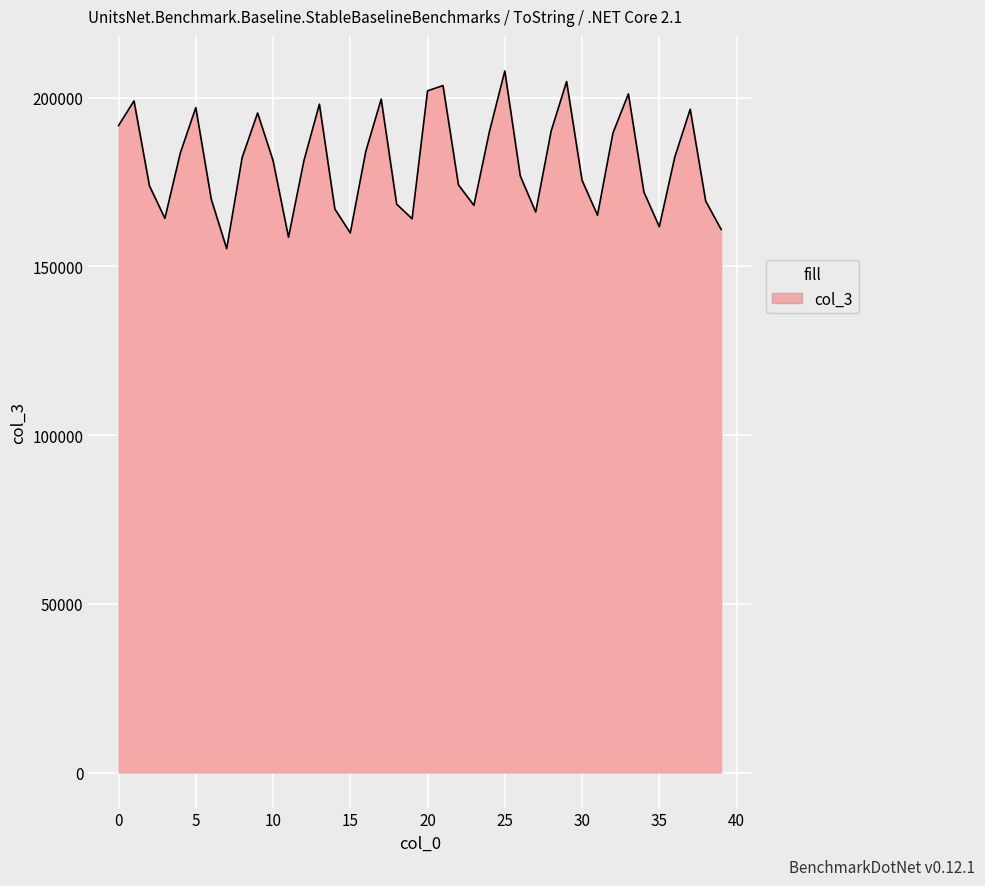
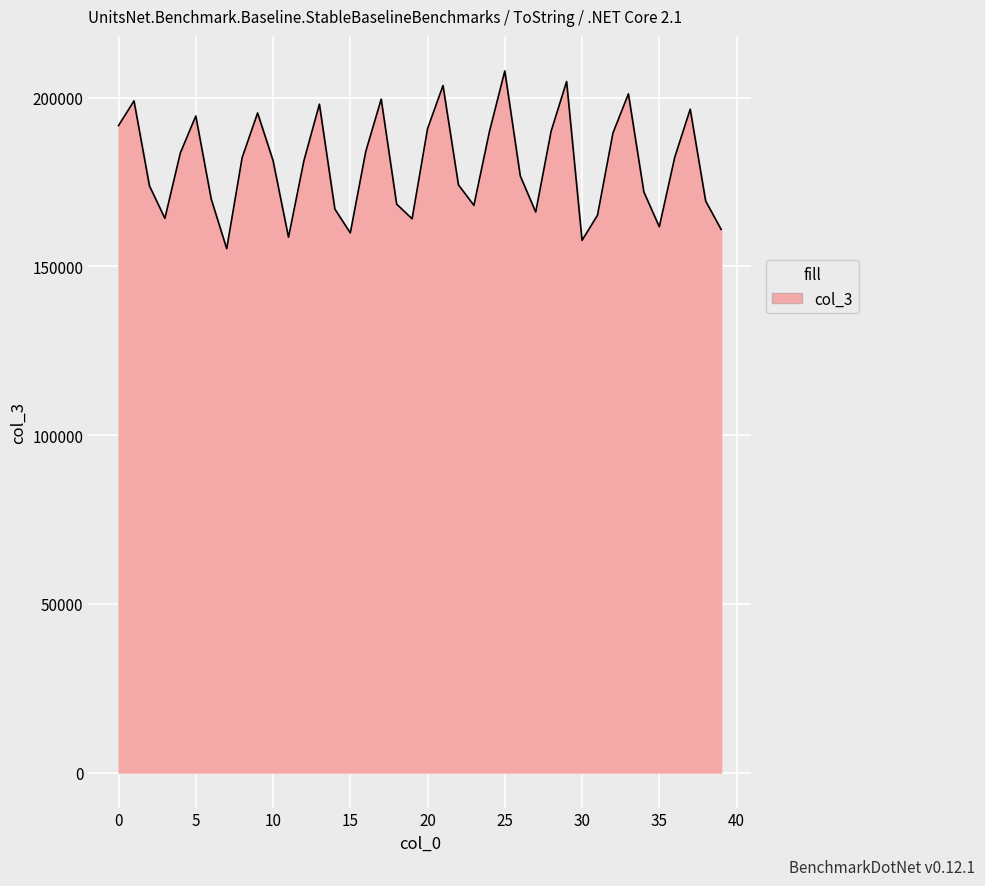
5: 197000 -> 195000
20: 202000 -> 191000
30: 175000 -> 158000
